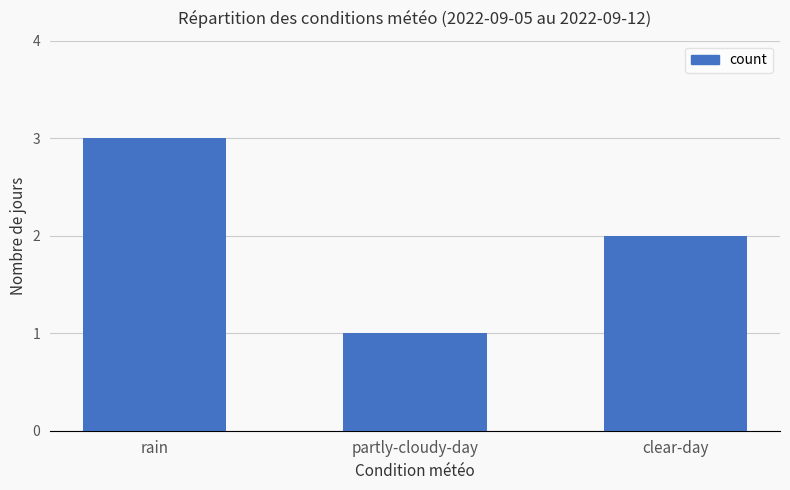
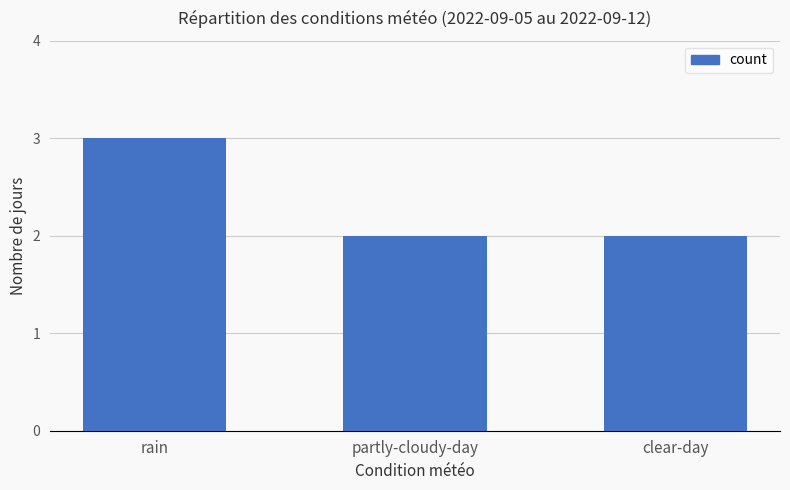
partly-cloudy-day: 1 -> 2
